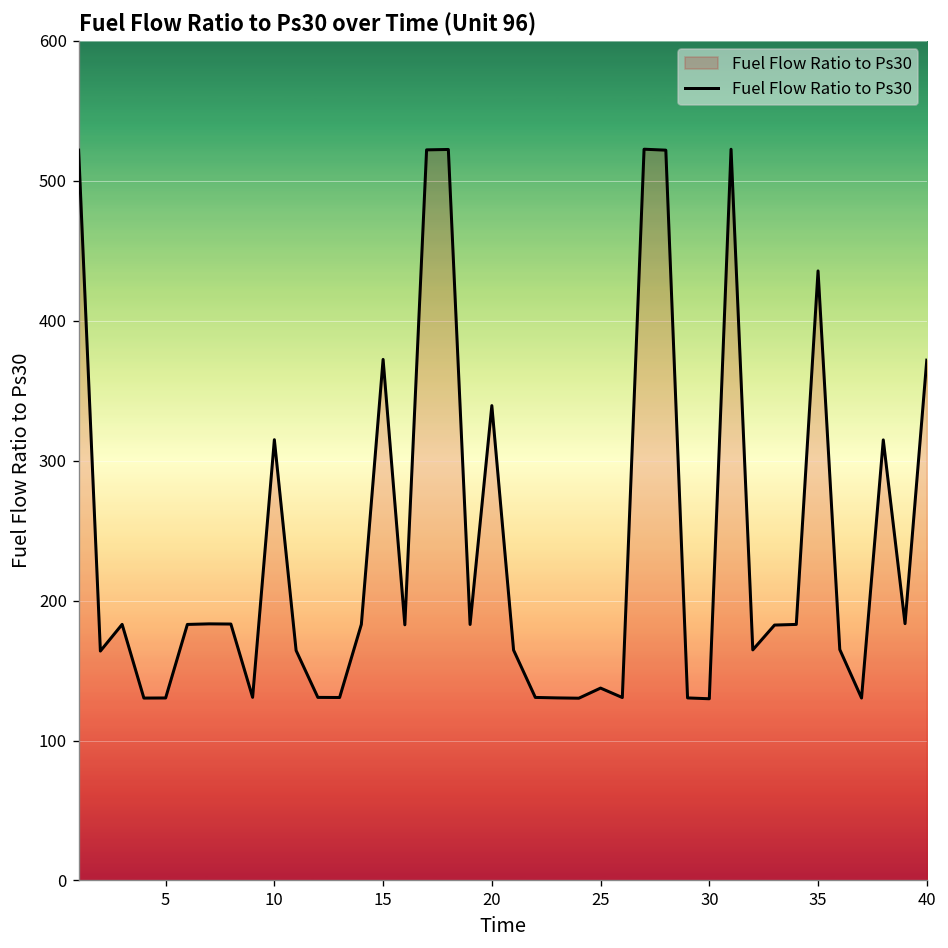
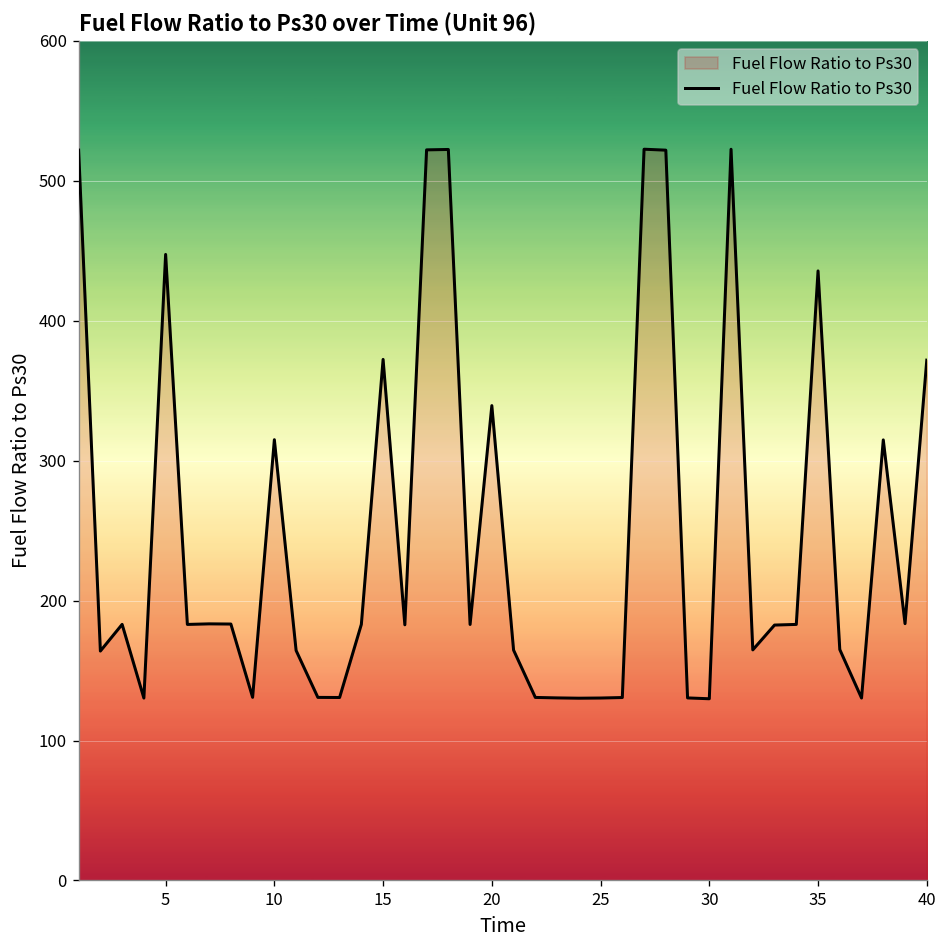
5: 130 -> 447
25: 138 -> 130
